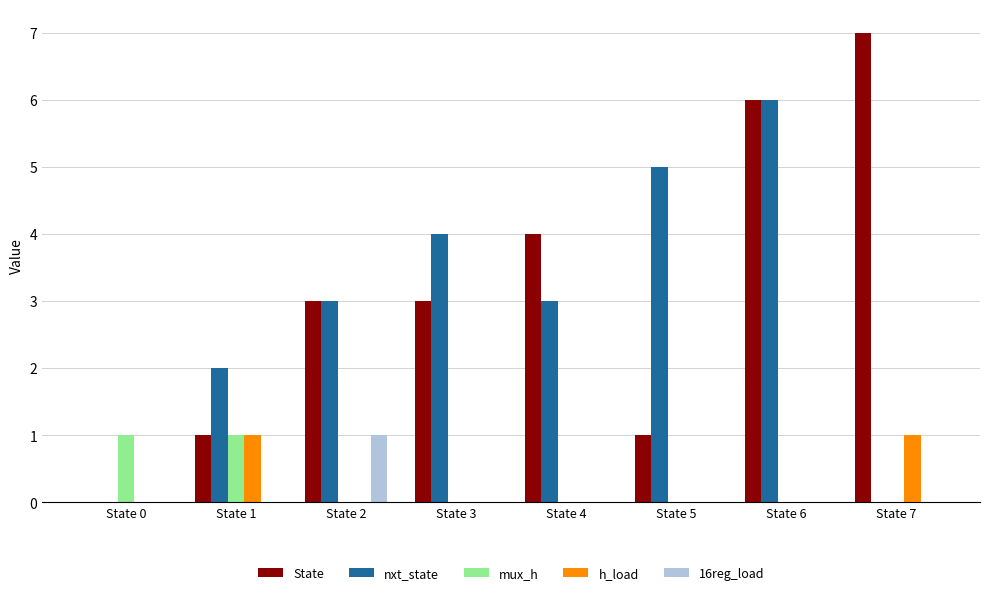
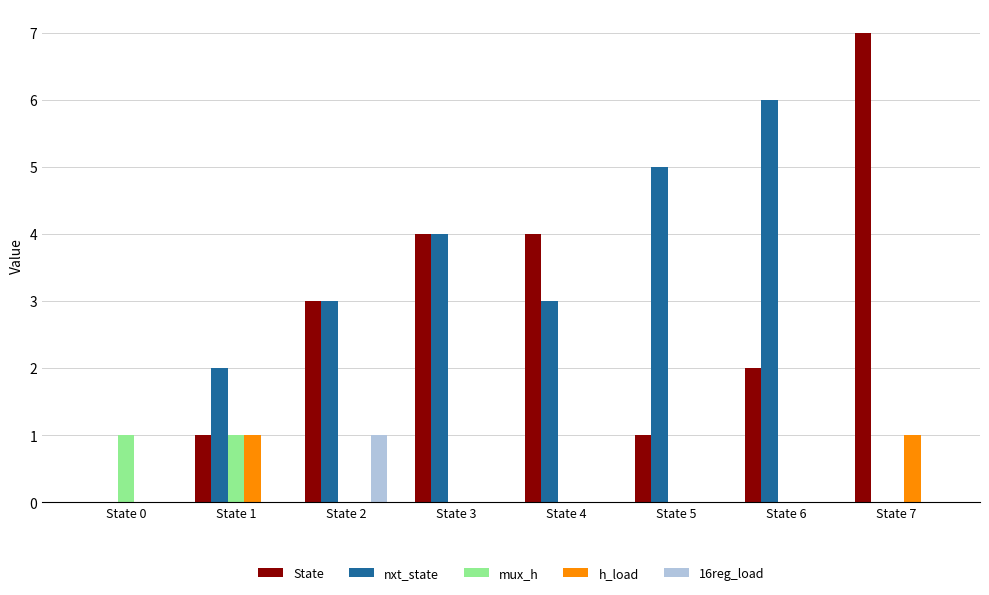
State, State 3: 3 -> 4
State, State 6: 6 -> 2
